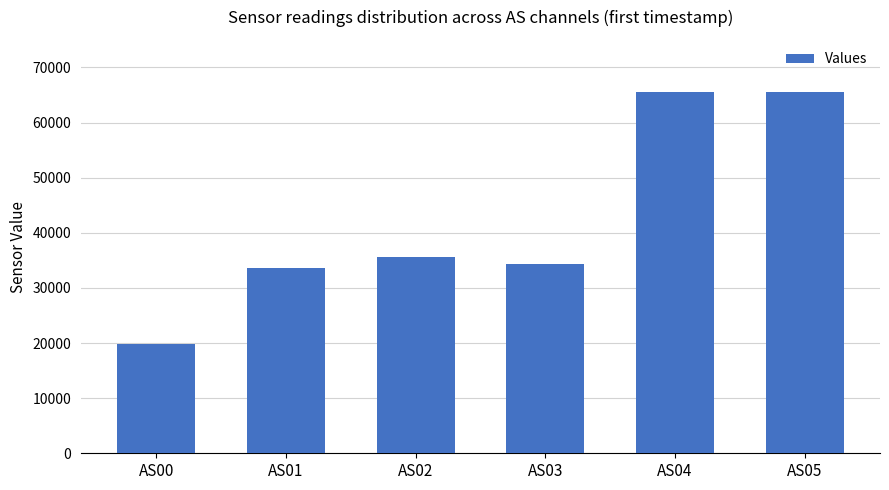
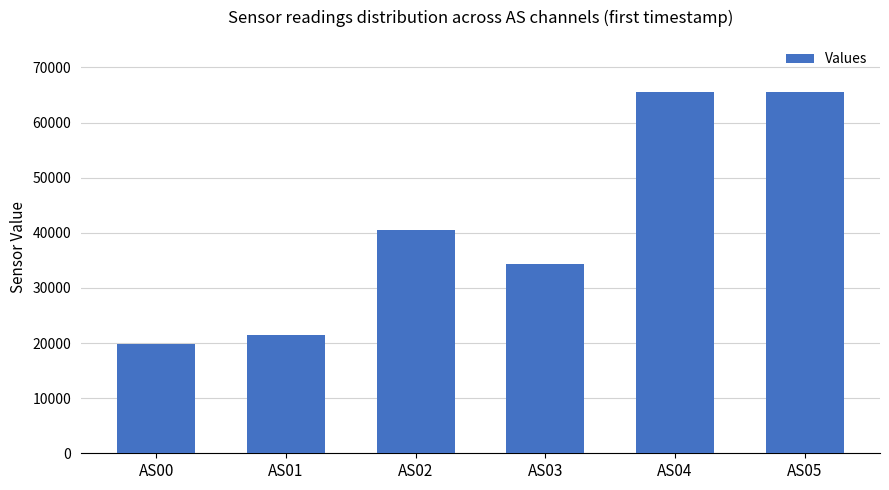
AS01: 34000 -> 21000
AS02: 36000 -> 41000
